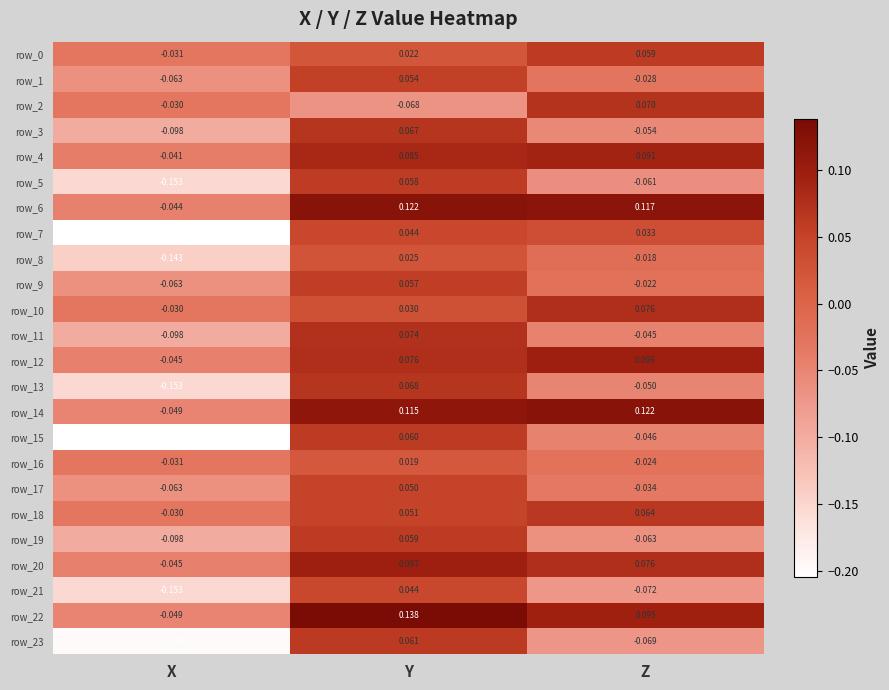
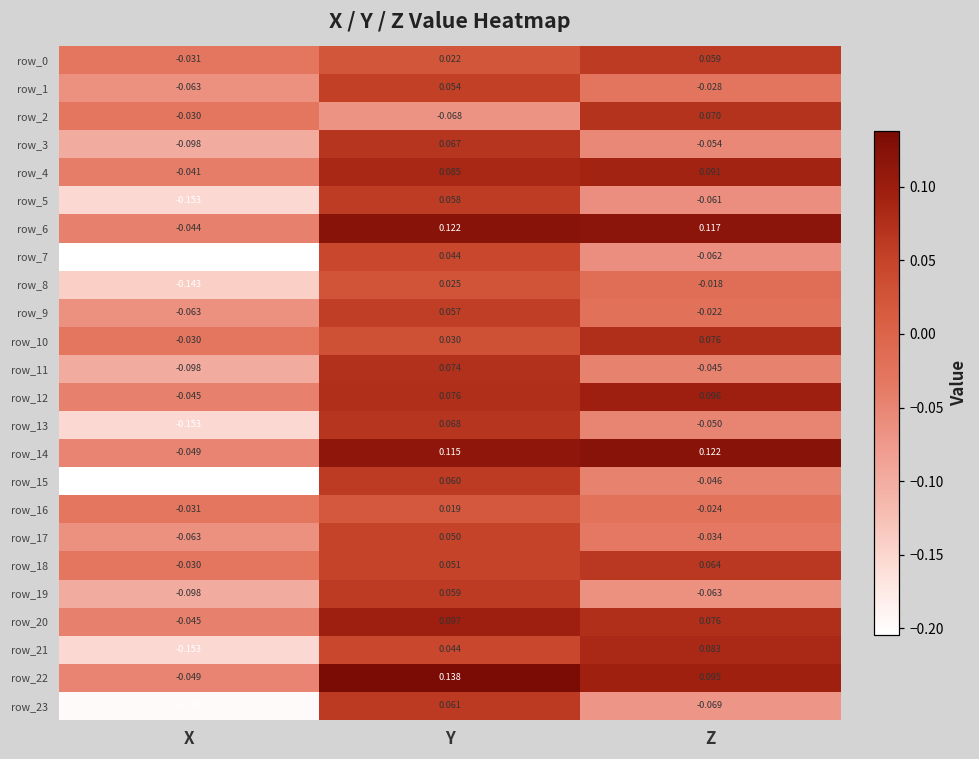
row_7, Z: 0.033 -> -0.062
row_21, Z: -0.072 -> 0.083
